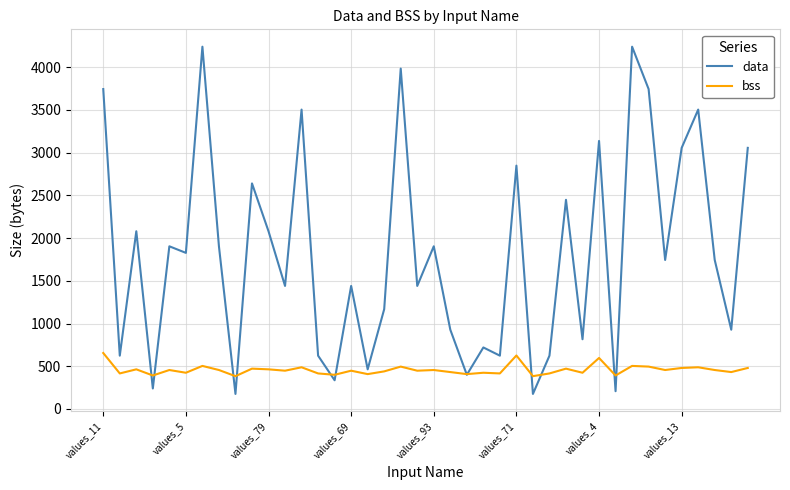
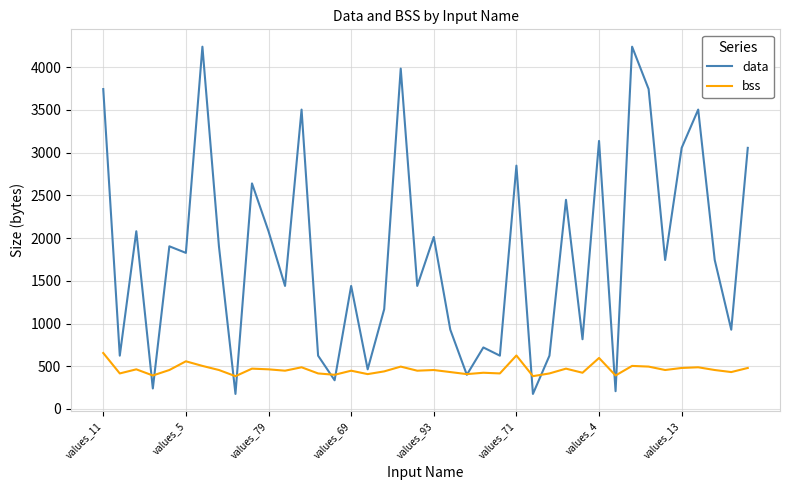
bss, values_5: 400 -> 600
data, values_93: 1900 -> 2000
